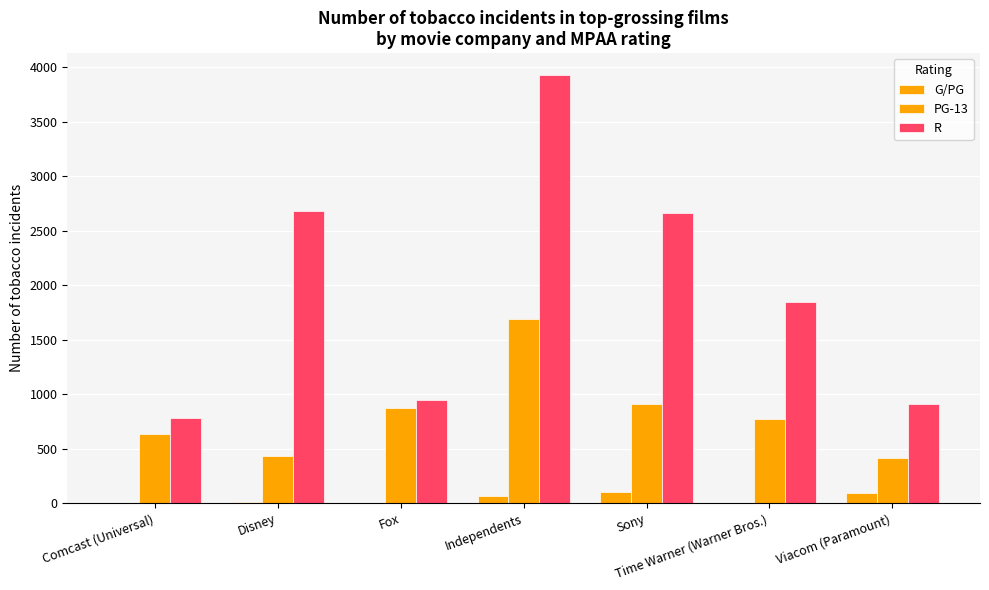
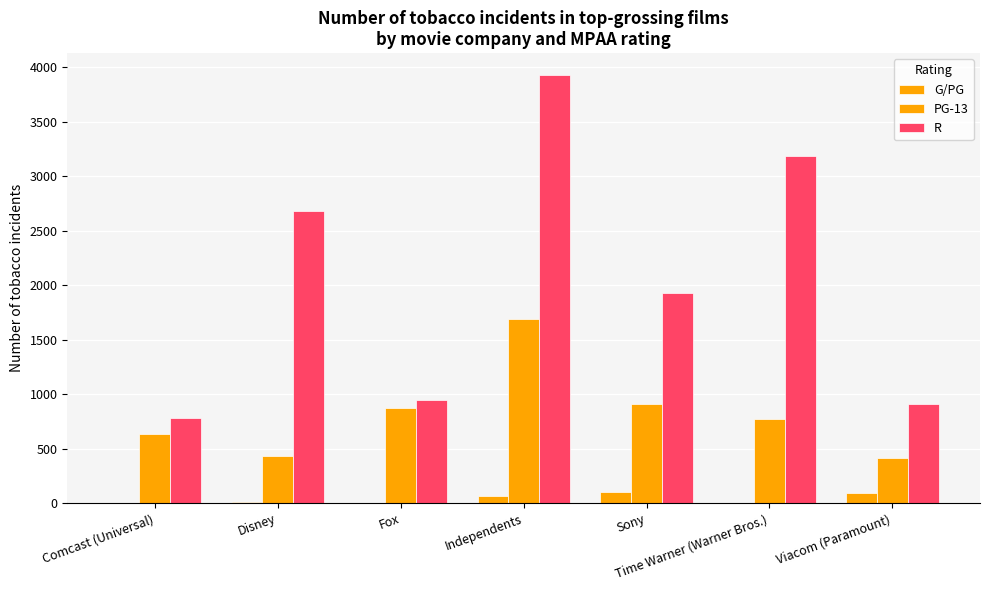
R, Sony: 2670 -> 1930
R, Time Warner (Warner Bros.): 1850 -> 3180
